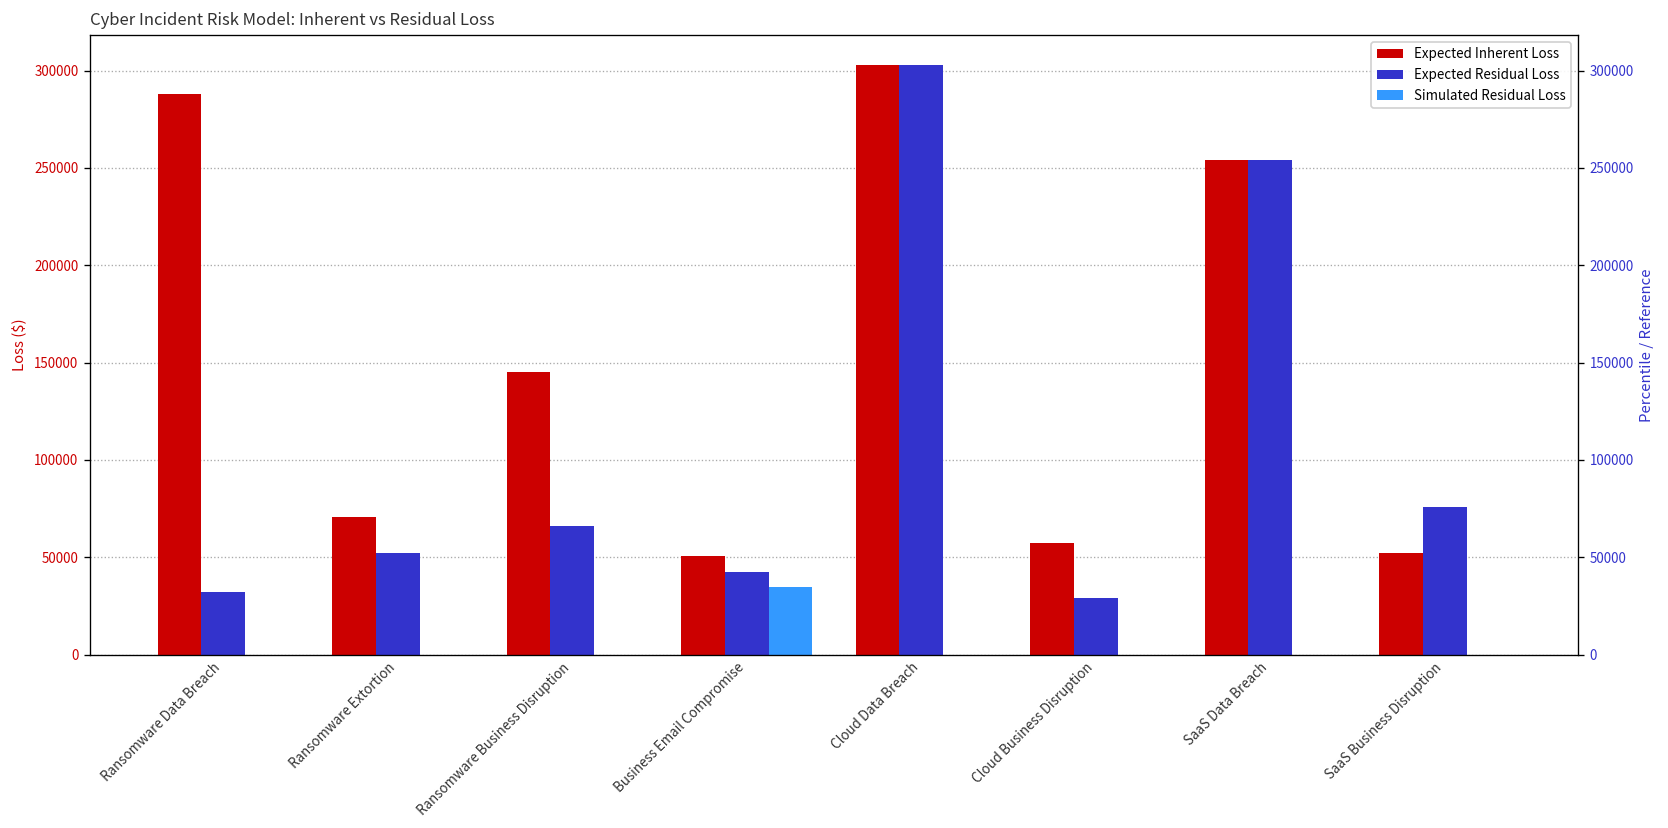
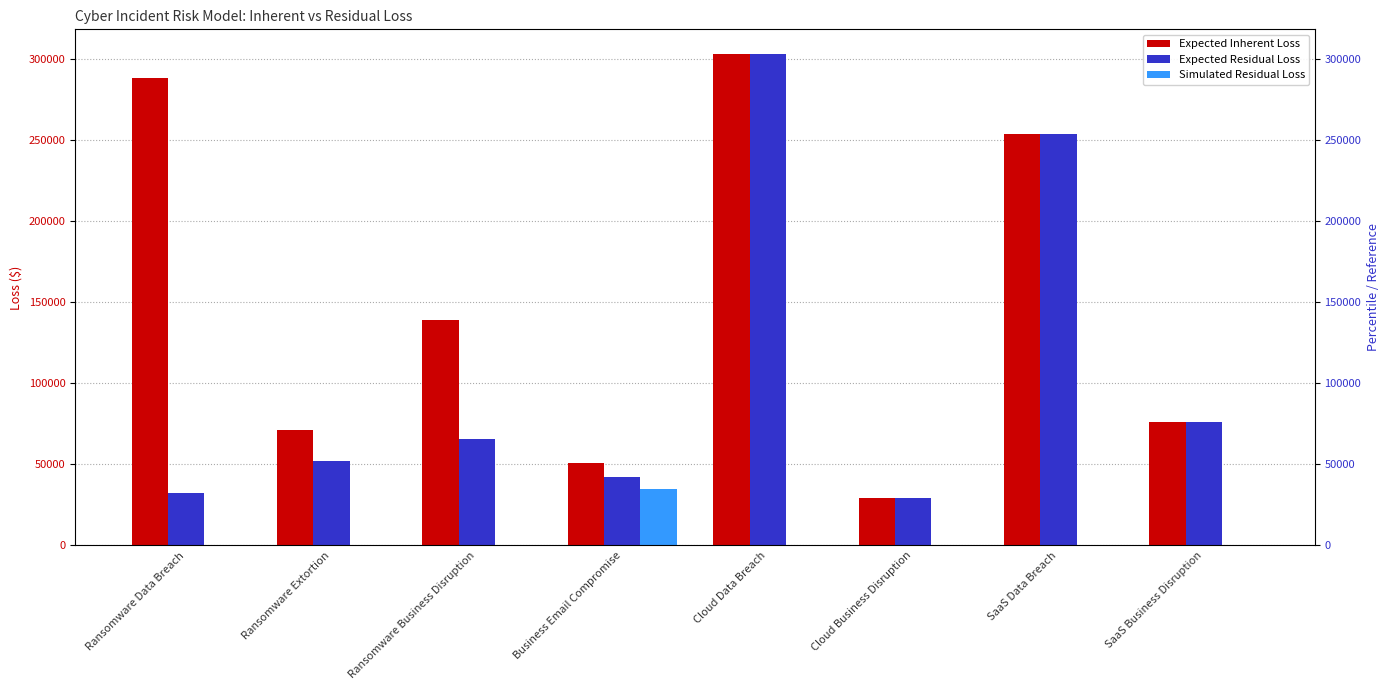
Expected Inherent Loss, Ransomware Business Disruption: 145000 -> 139000
Expected Inherent Loss, Cloud Business Disruption: 57000 -> 29000
Expected Inherent Loss, SaaS Business Disruption: 52000 -> 76000
